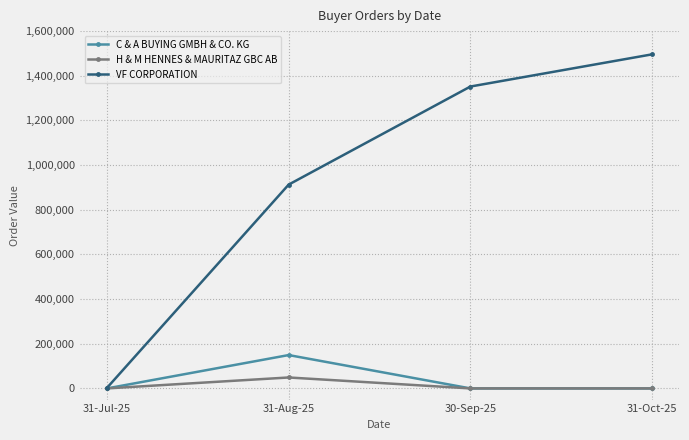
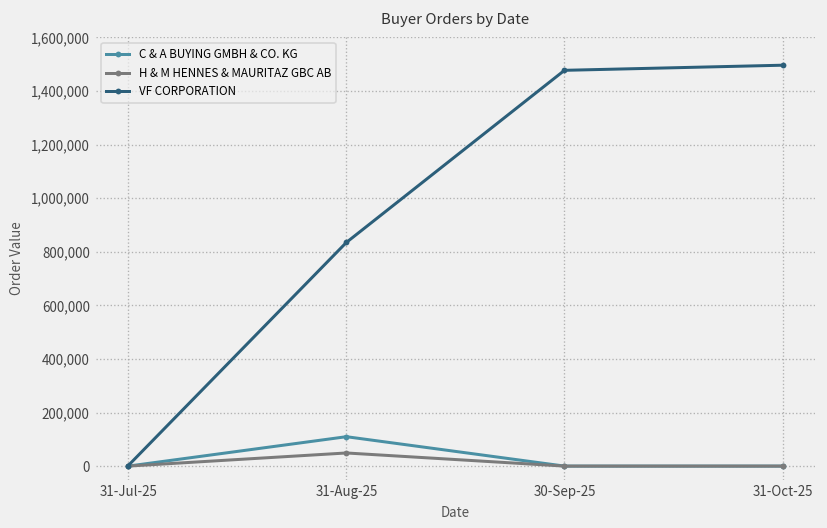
C & A BUYING GMBH & CO. KG, 31-Aug-25: 150,000 -> 110,000
VF CORPORATION, 31-Aug-25: 910,000 -> 830,000
VF CORPORATION, 30-Sep-25: 1,350,000 -> 1,480,000
